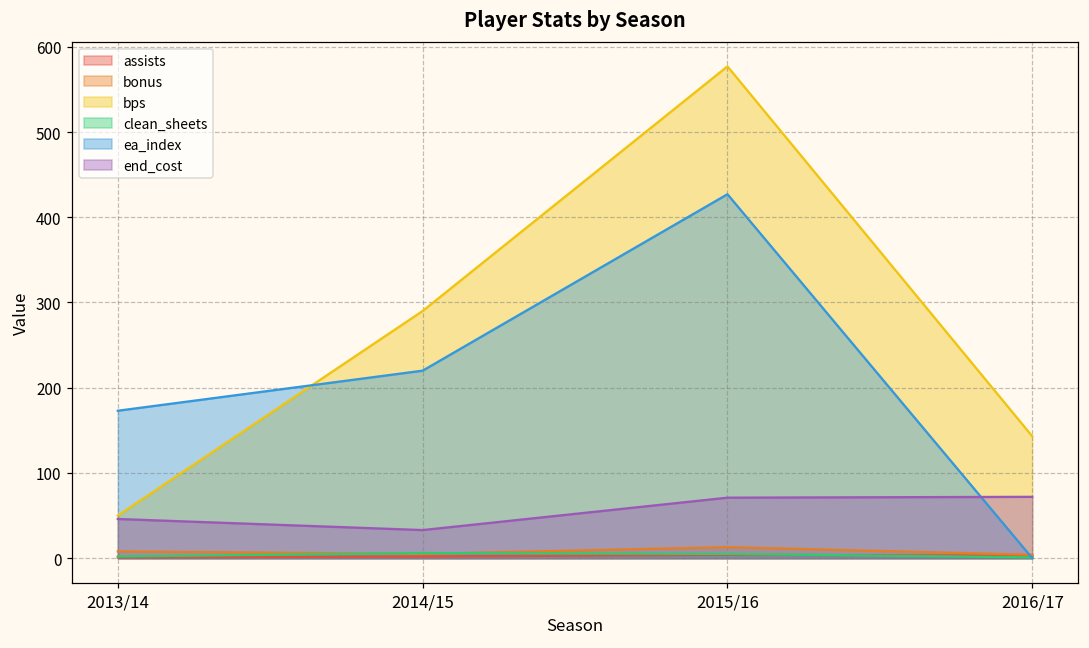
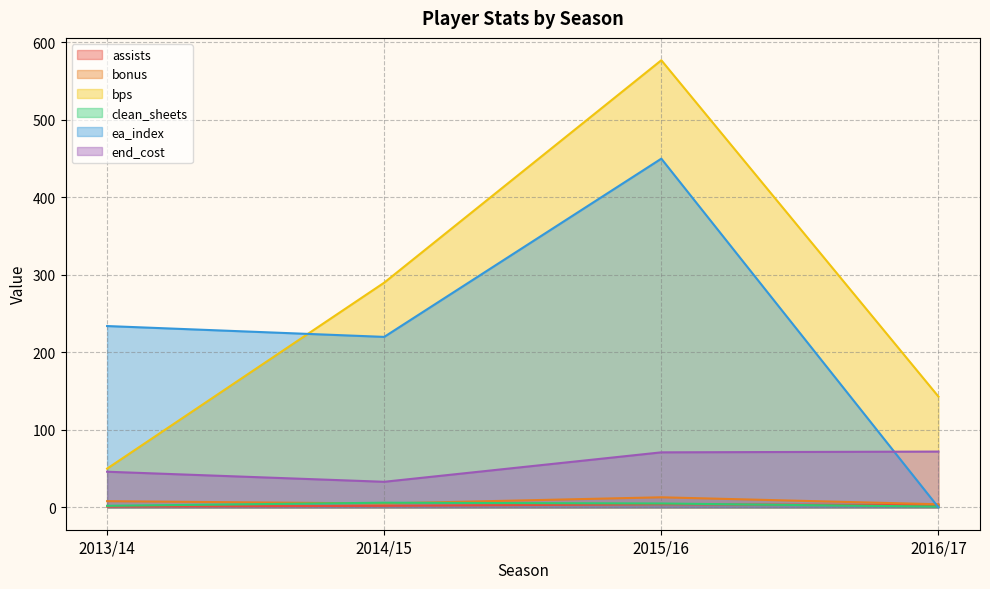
ea_index, 2013/14: 170 -> 230
ea_index, 2015/16: 430 -> 450
